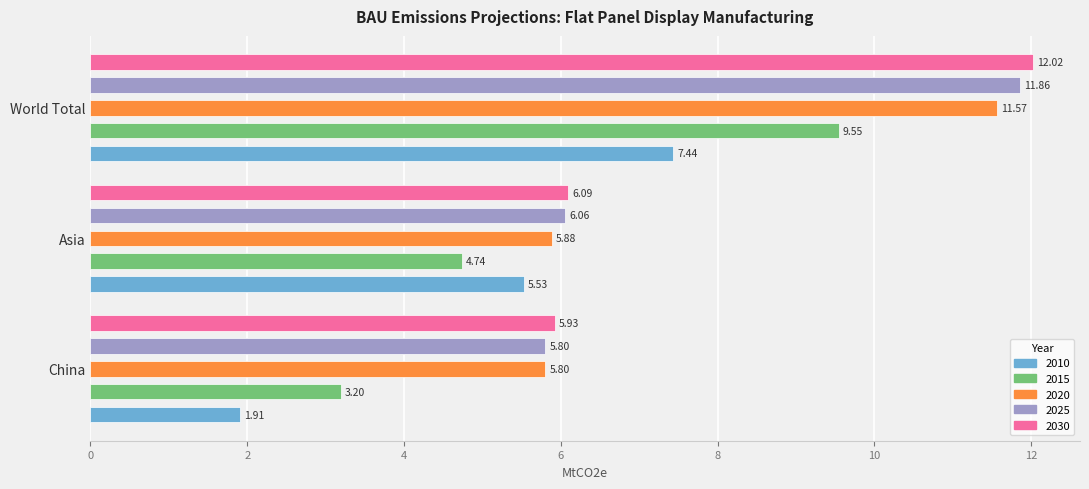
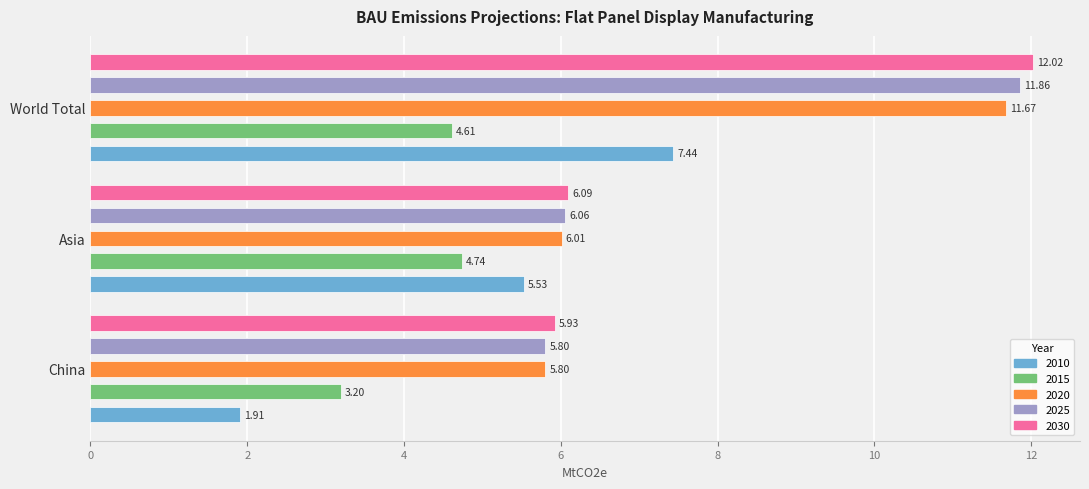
2020, World Total: 11.57 -> 11.67
2015, World Total: 9.55 -> 4.61
2020, Asia: 5.88 -> 6.01
